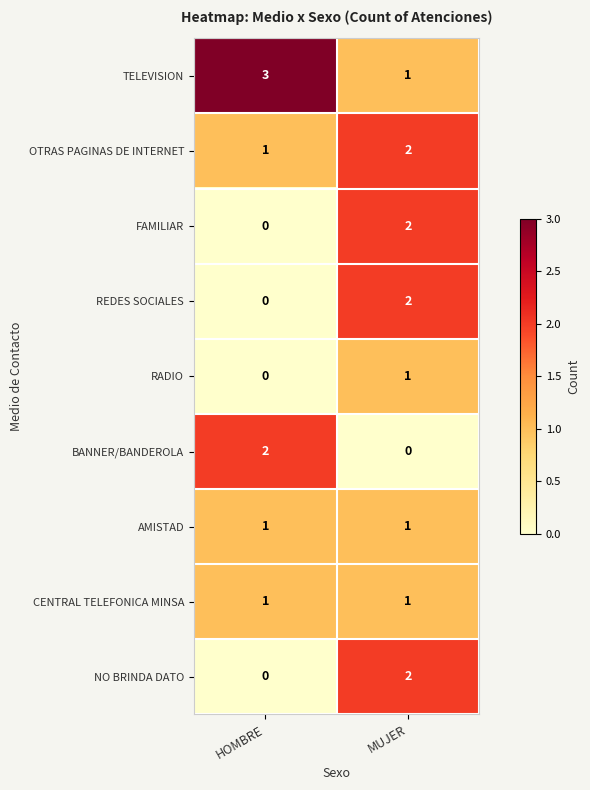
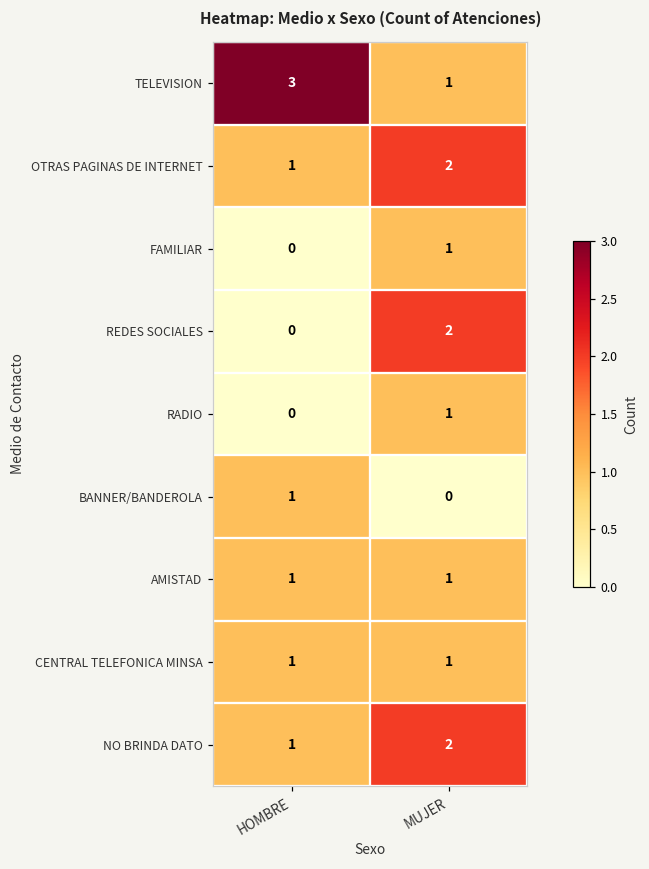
FAMILIAR, MUJER: 2 -> 1
BANNER/BANDEROLA, HOMBRE: 2 -> 1
NO BRINDA DATO, HOMBRE: 0 -> 1
